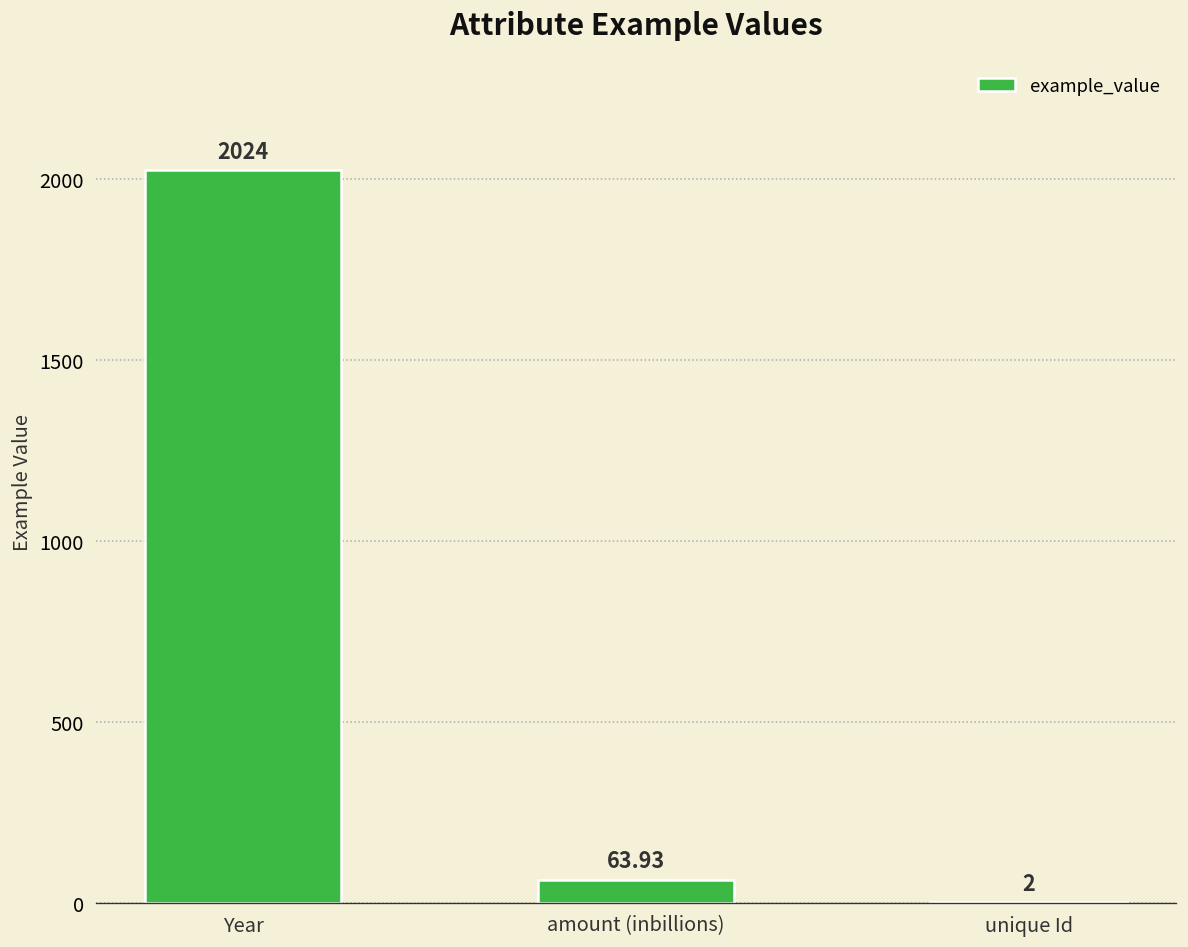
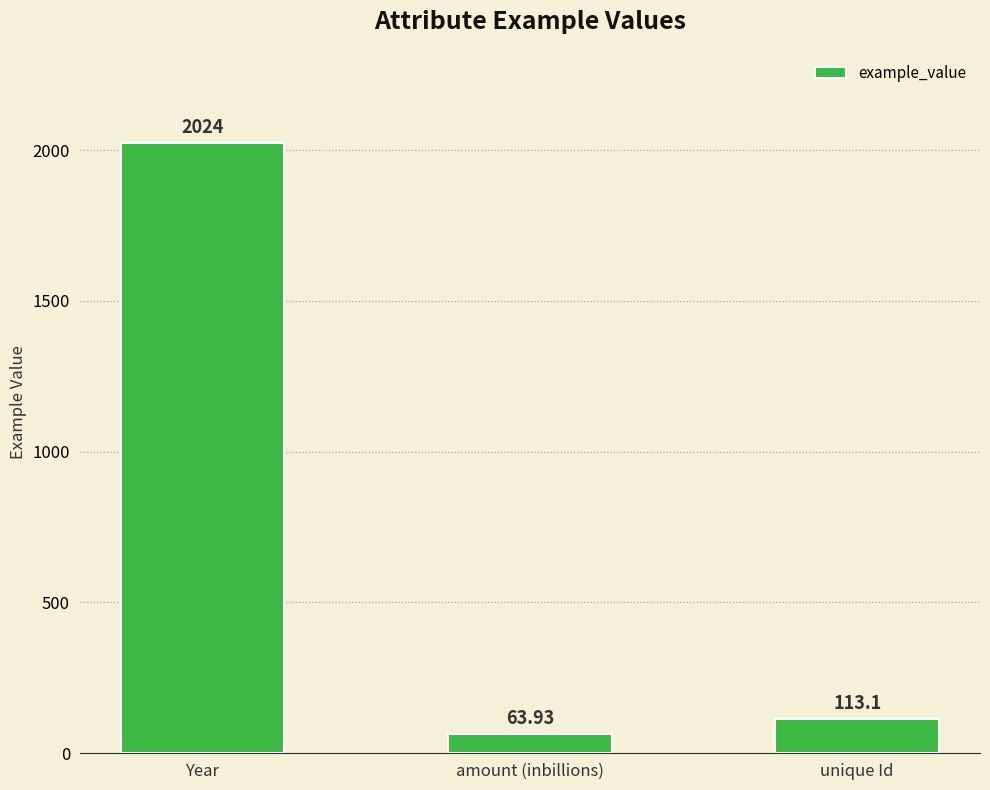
unique Id: 2 -> 113.1
